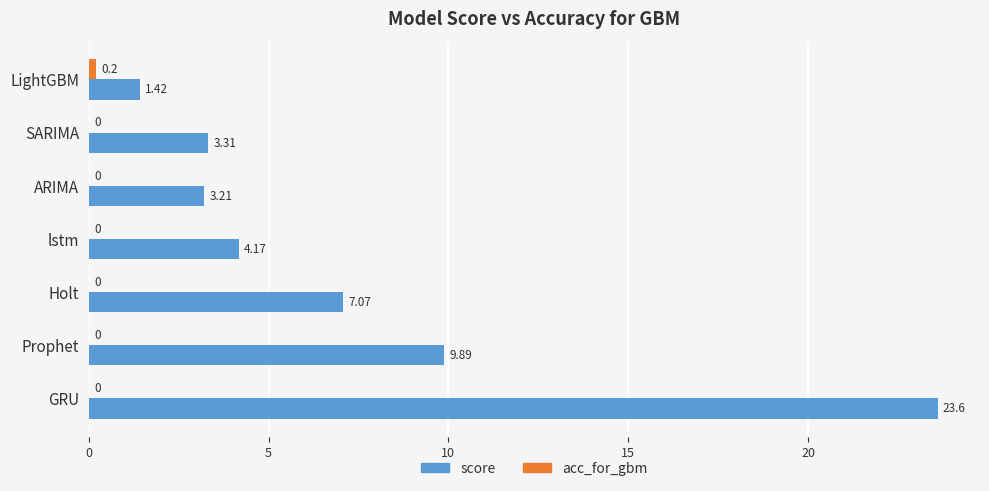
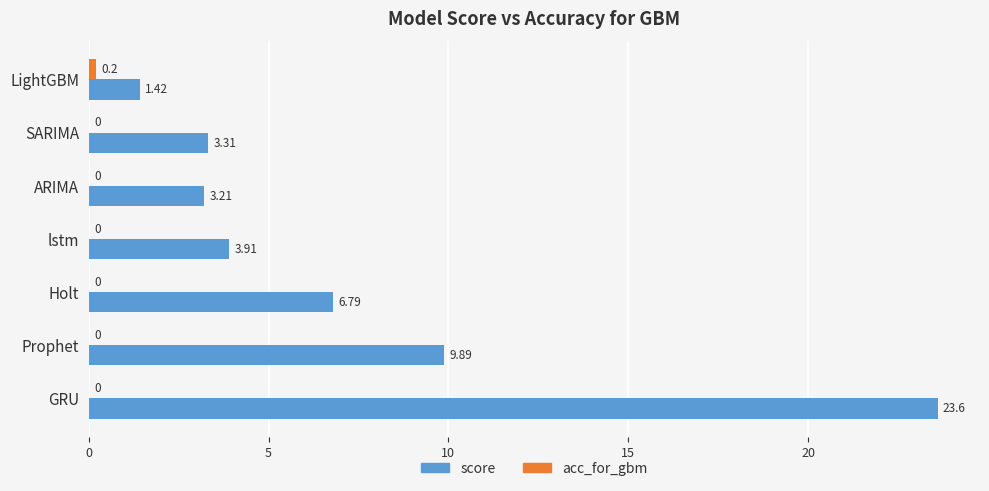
score, lstm: 4.17 -> 3.91
score, Holt: 7.07 -> 6.79
